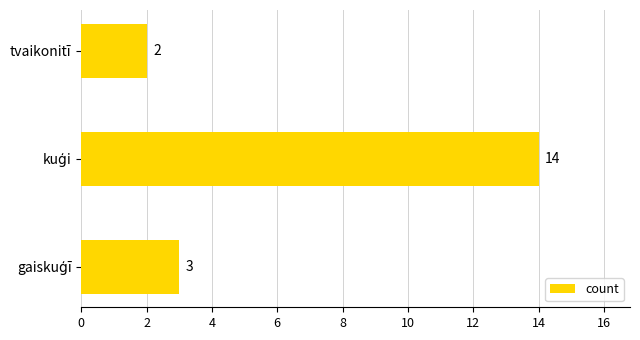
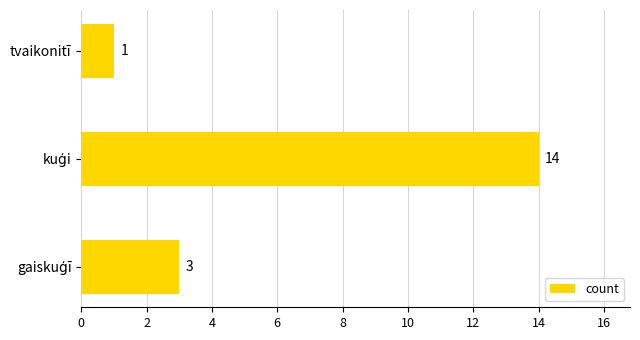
tvaikonitī: 2 -> 1
